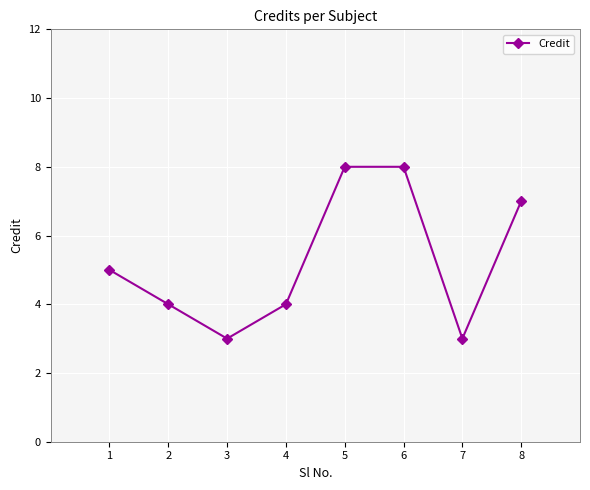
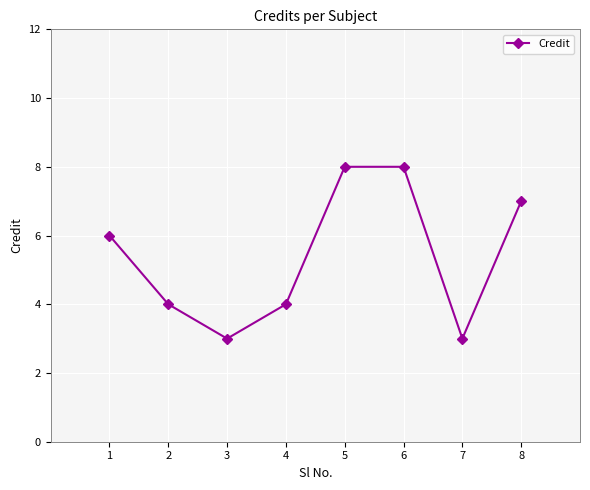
1: 5 -> 6
